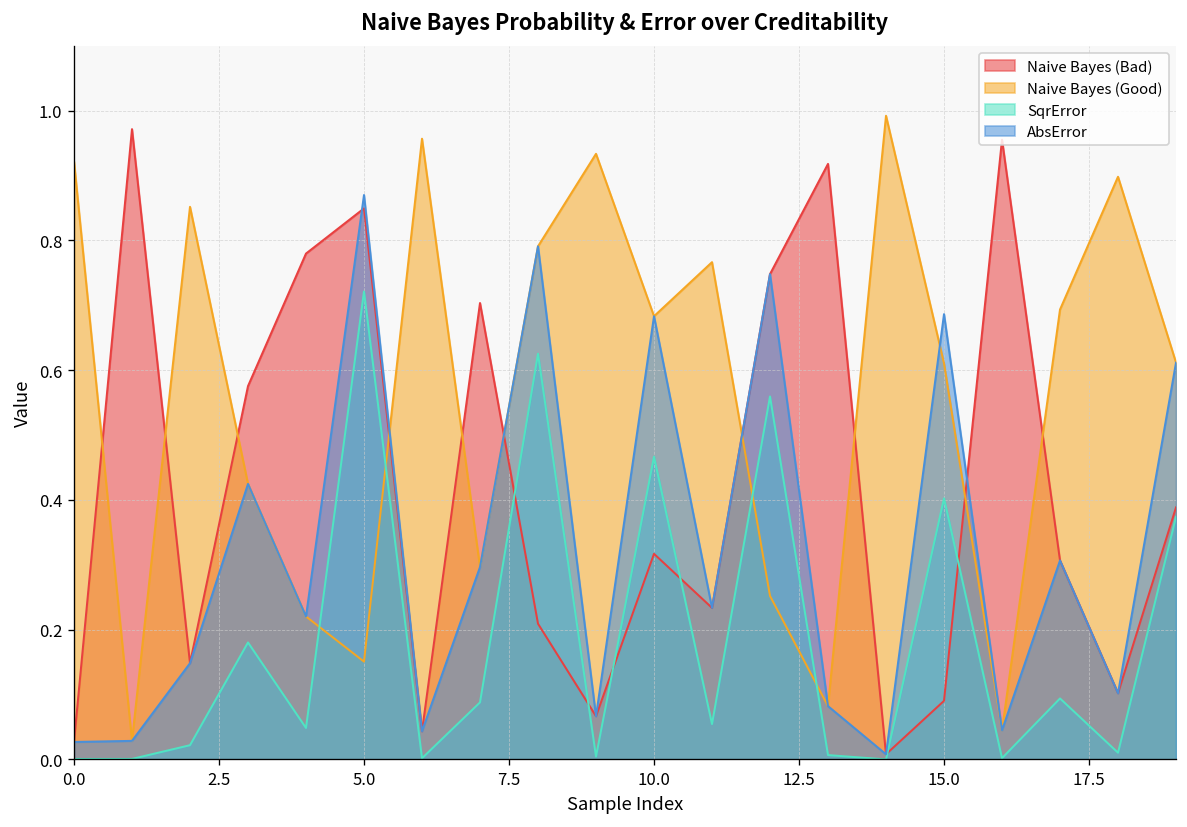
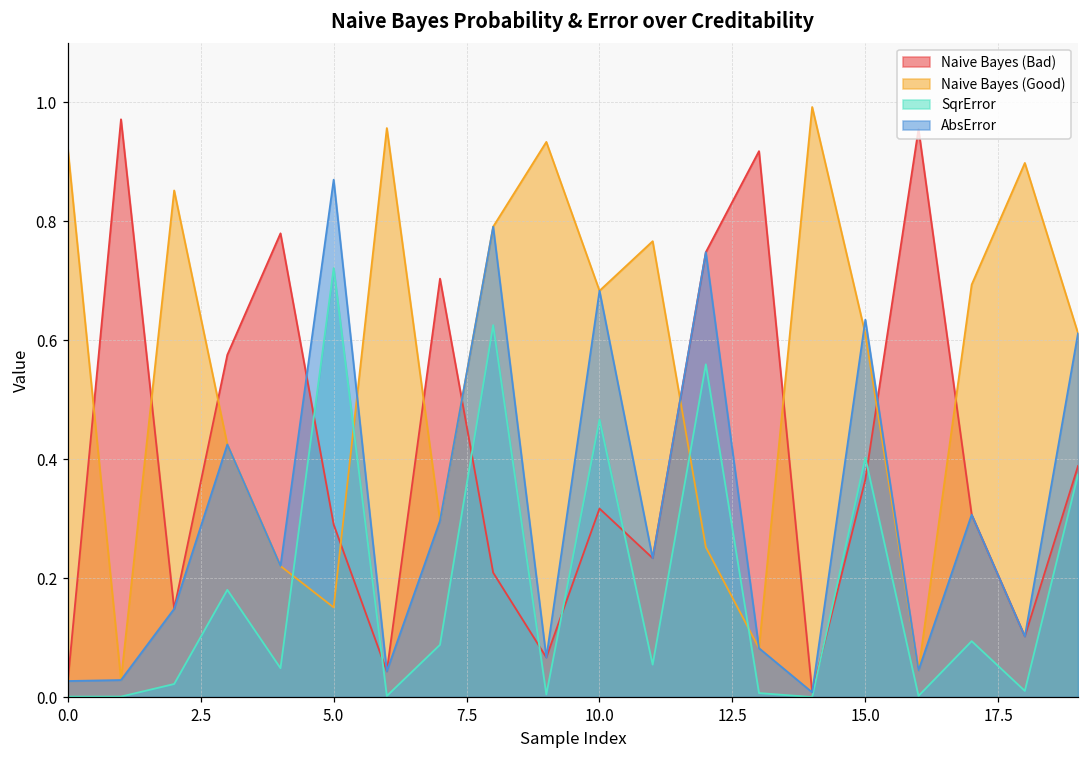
Naive Bayes (Bad), 5.0: 0.85 -> 0.29
Naive Bayes (Bad), 15.0: 0.09 -> 0.37
AbsError, 15.0: 0.69 -> 0.63
